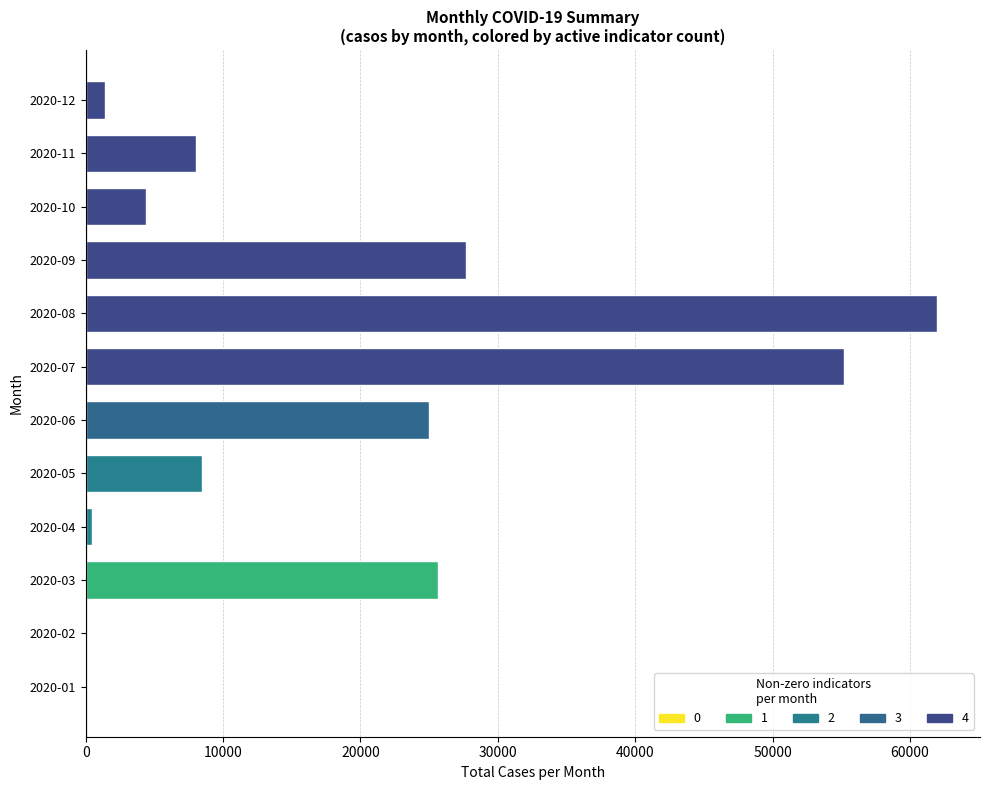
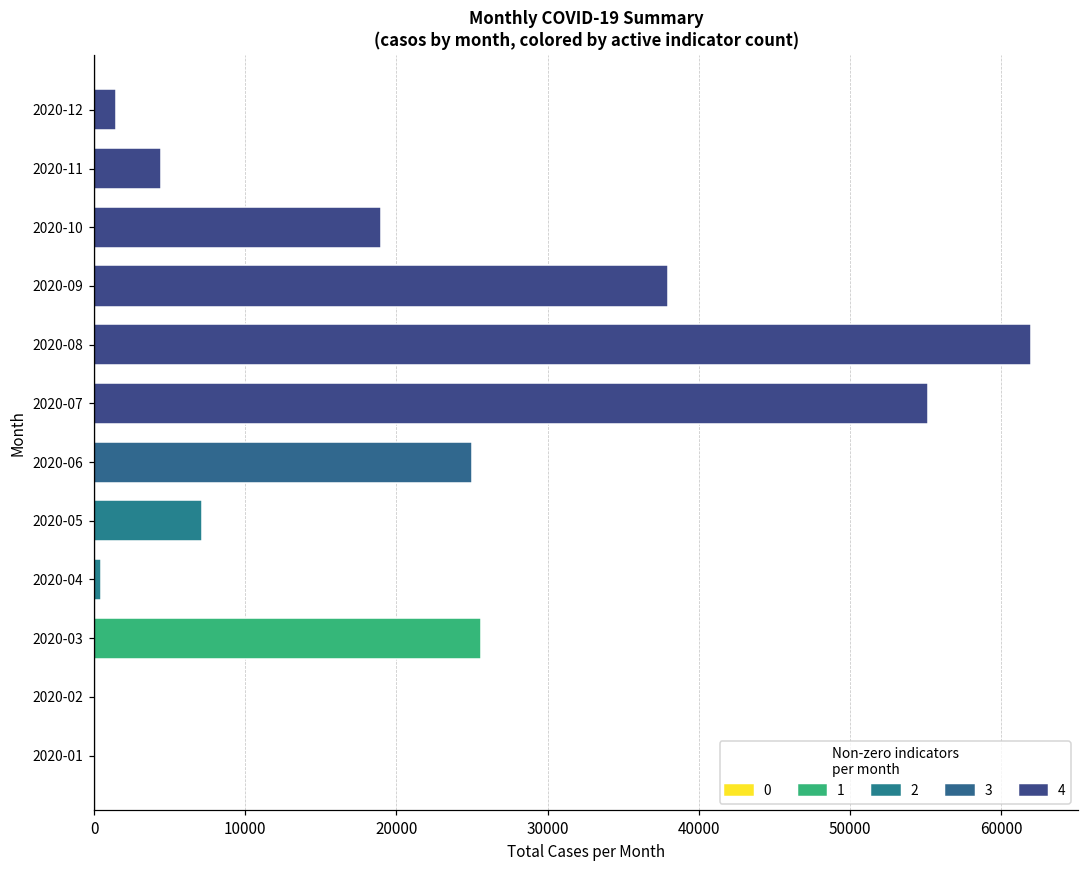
2020-11: 8000 -> 4400
2020-10: 4400 -> 19000
2020-09: 27700 -> 38000
2020-05: 8500 -> 7100
